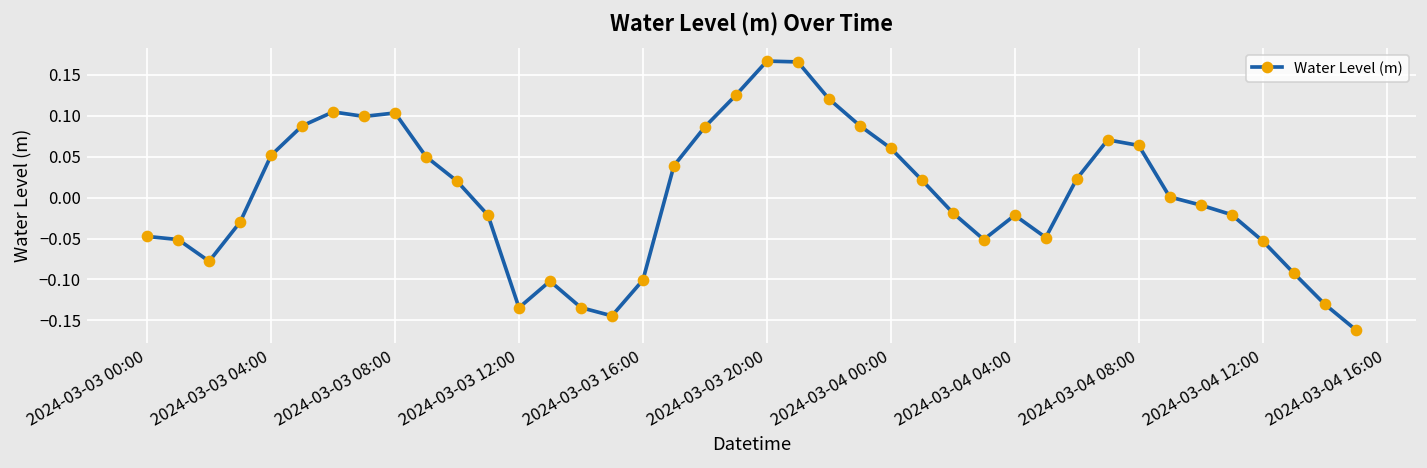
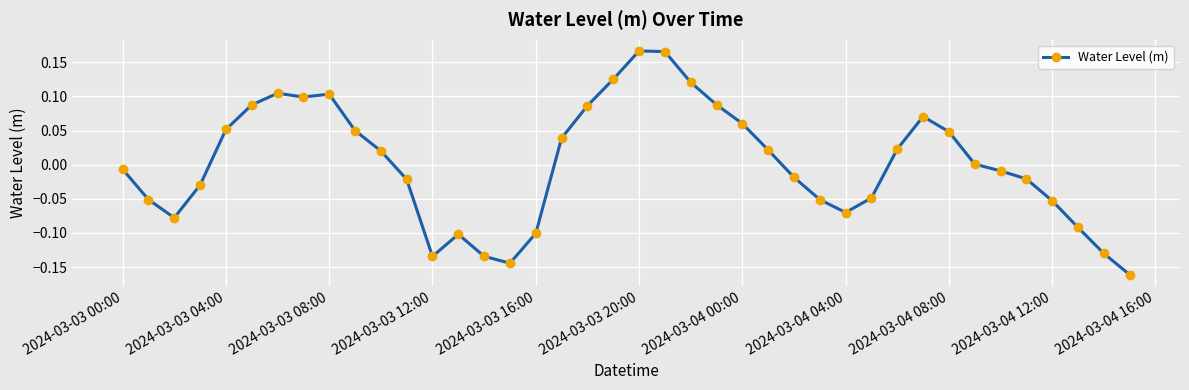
2024-03-03 00:00: -0.05 -> -0.01
2024-03-04 04:00: -0.02 -> -0.07
2024-03-04 08:00: 0.06 -> 0.05
